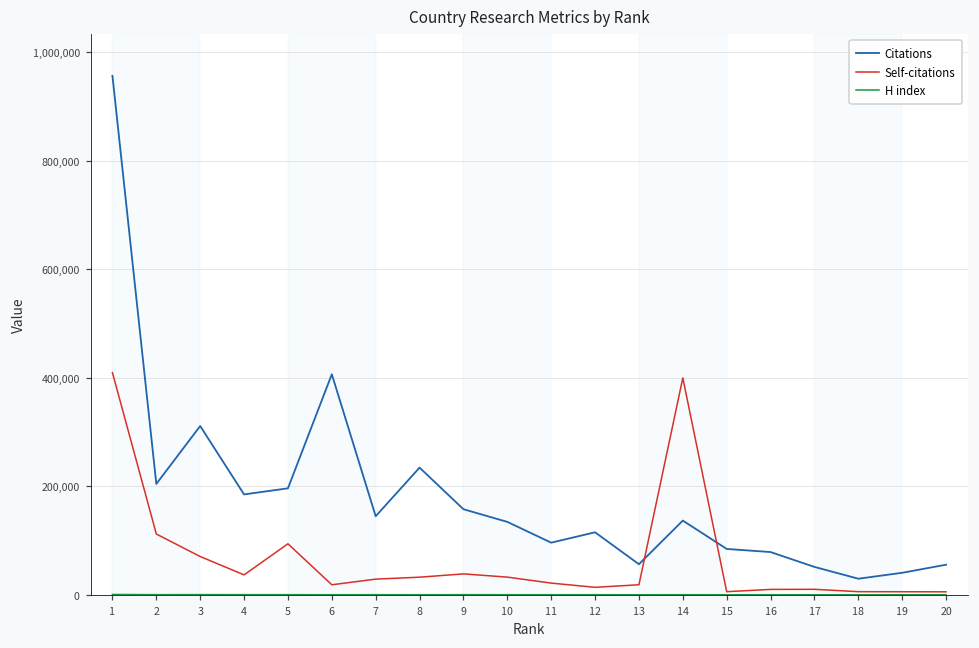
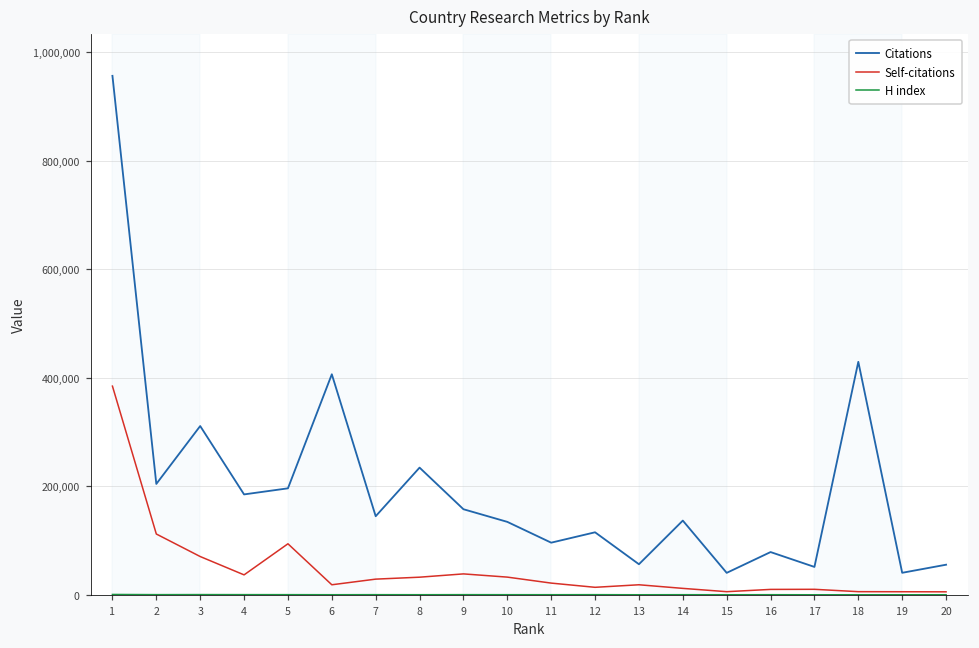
Self-citations, 1: 410,000 -> 380,000
Self-citations, 14: 400,000 -> 10,000
Citations, 15: 80,000 -> 40,000
Citations, 18: 30,000 -> 430,000
